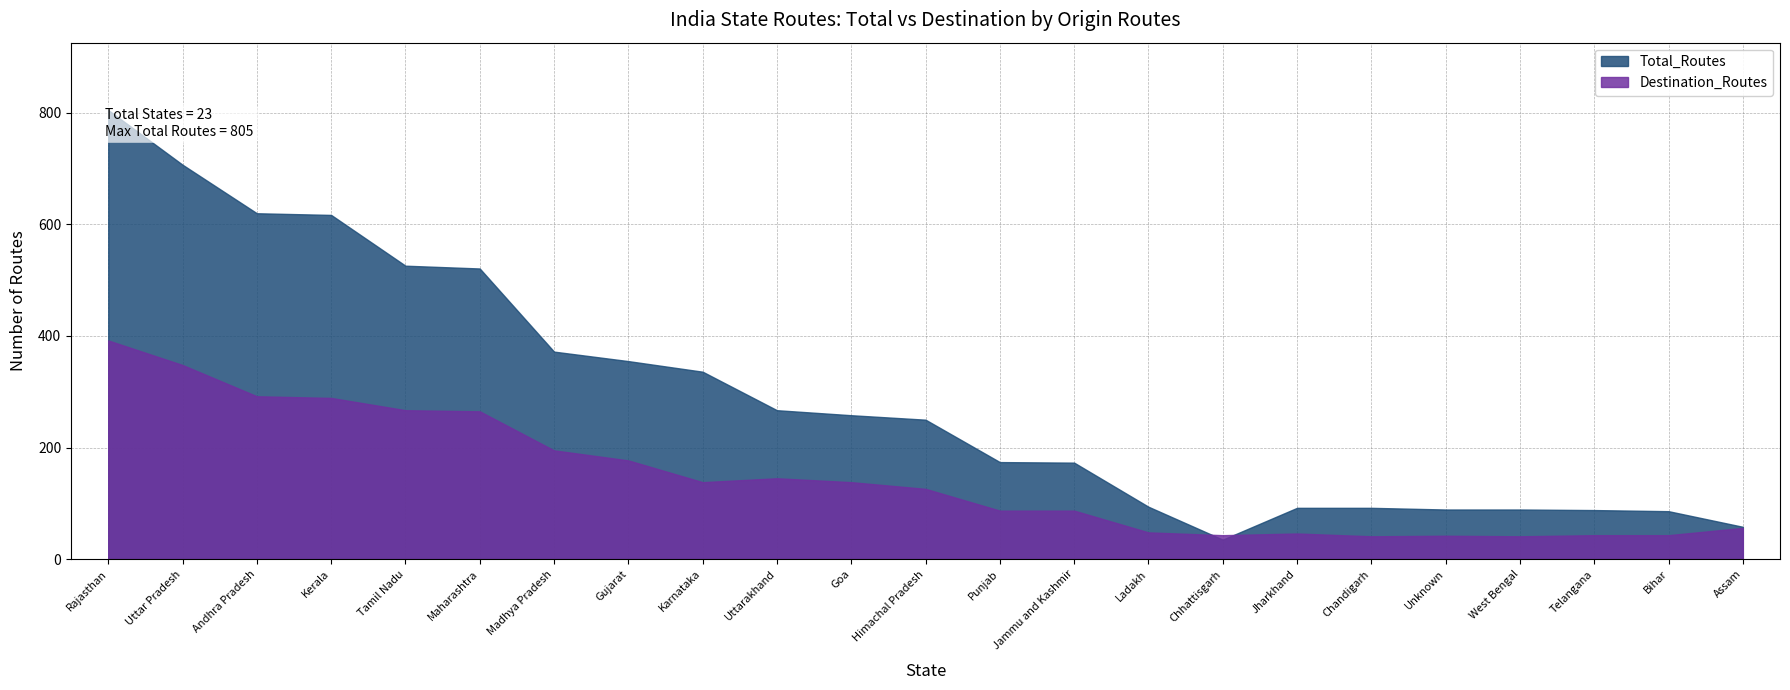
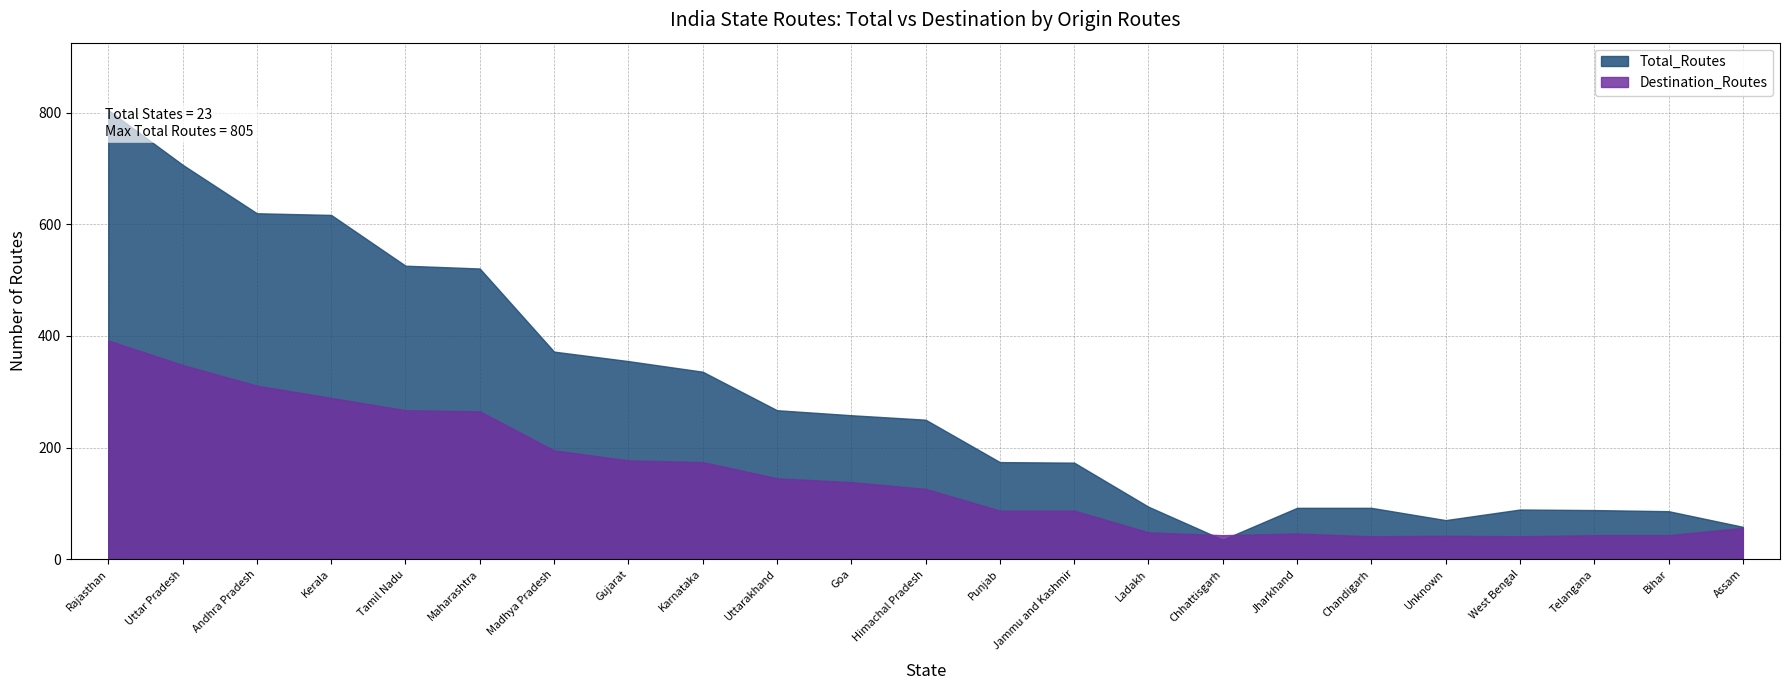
Destination_Routes, Andhra Pradesh: 290 -> 310
Destination_Routes, Karnataka: 140 -> 170
Total_Routes, Unknown: 90 -> 70
